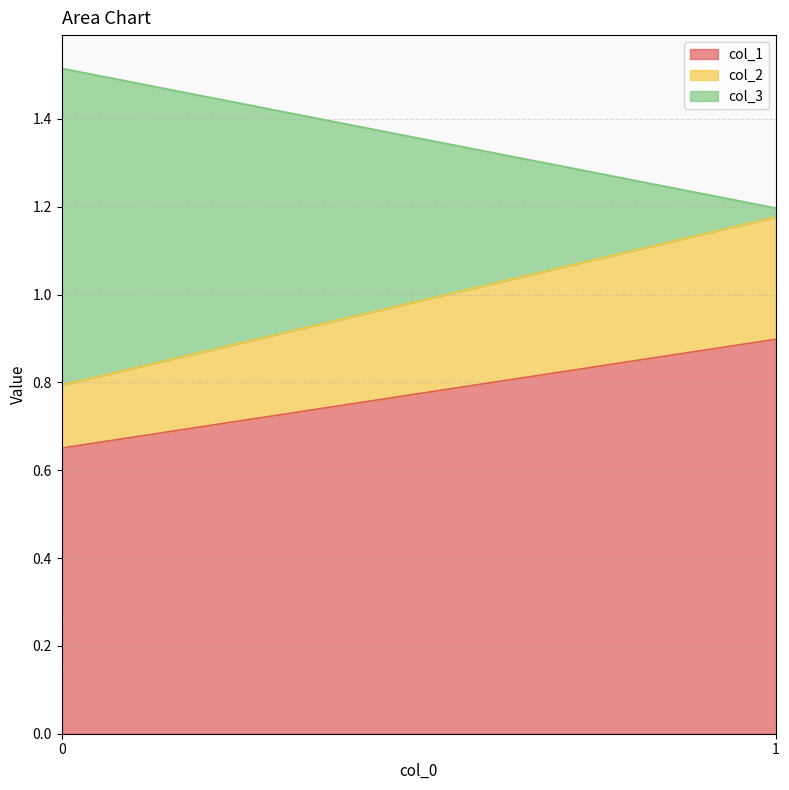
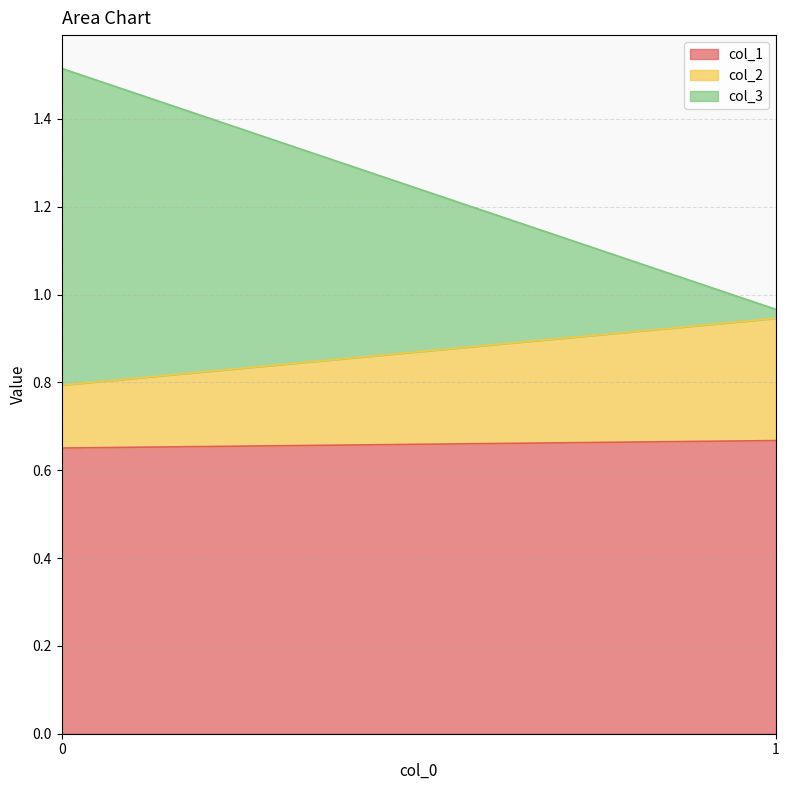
col_1, 1: 0.90 -> 0.67
